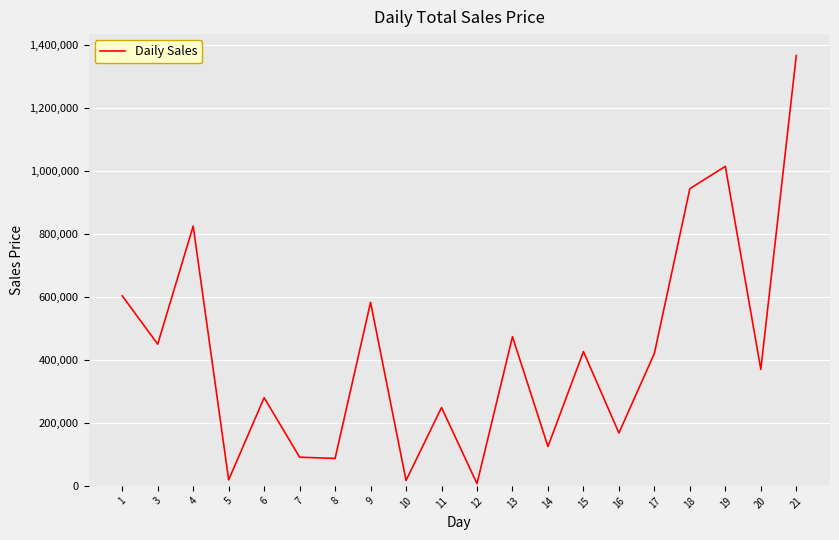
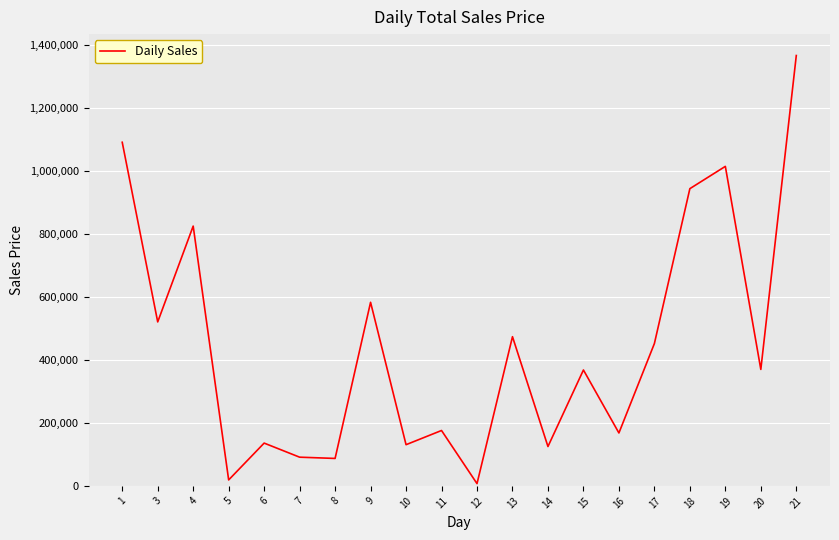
1: 600,000 -> 1,090,000
3: 450,000 -> 520,000
6: 280,000 -> 140,000
10: 20,000 -> 130,000
11: 250,000 -> 180,000
15: 430,000 -> 370,000
17: 420,000 -> 450,000
